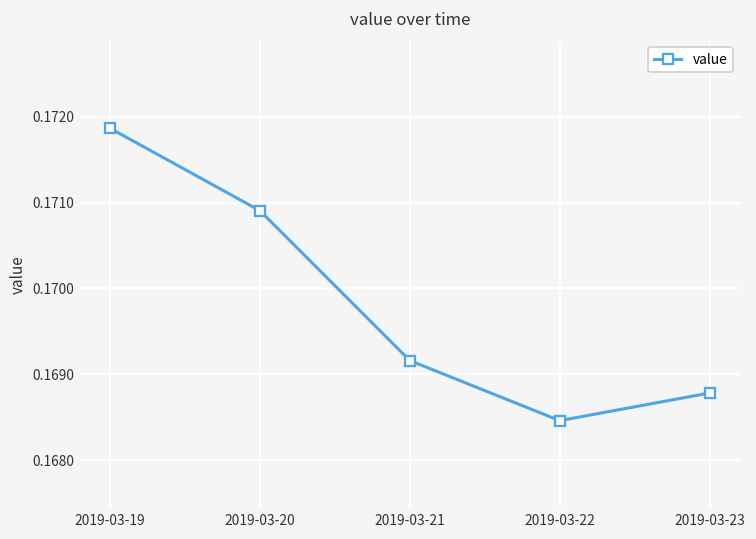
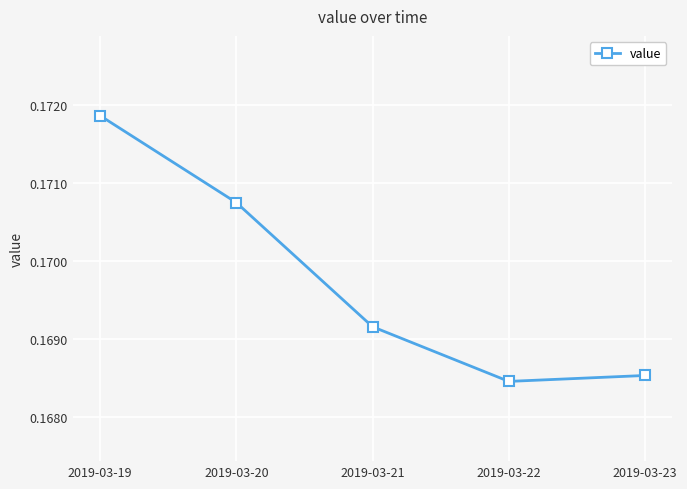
2019-03-20: 0.1709 -> 0.1708
2019-03-23: 0.1688 -> 0.1685
